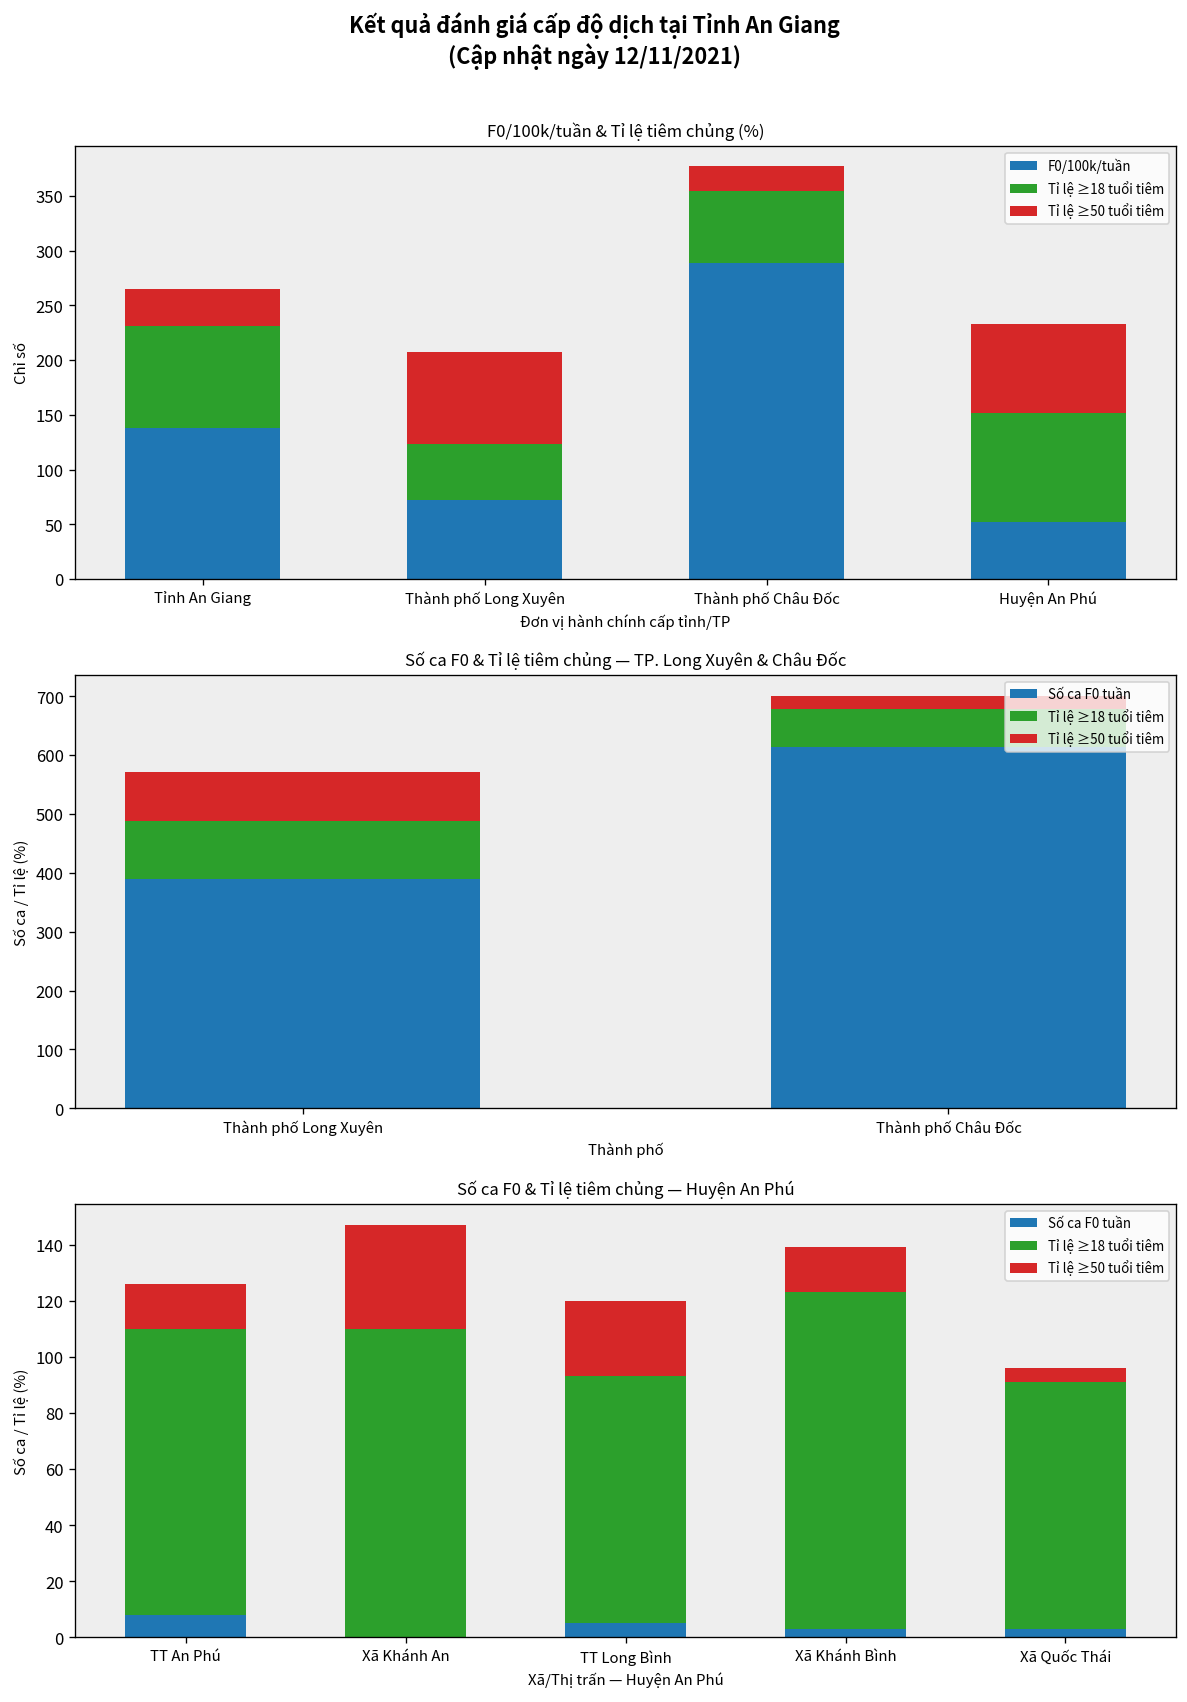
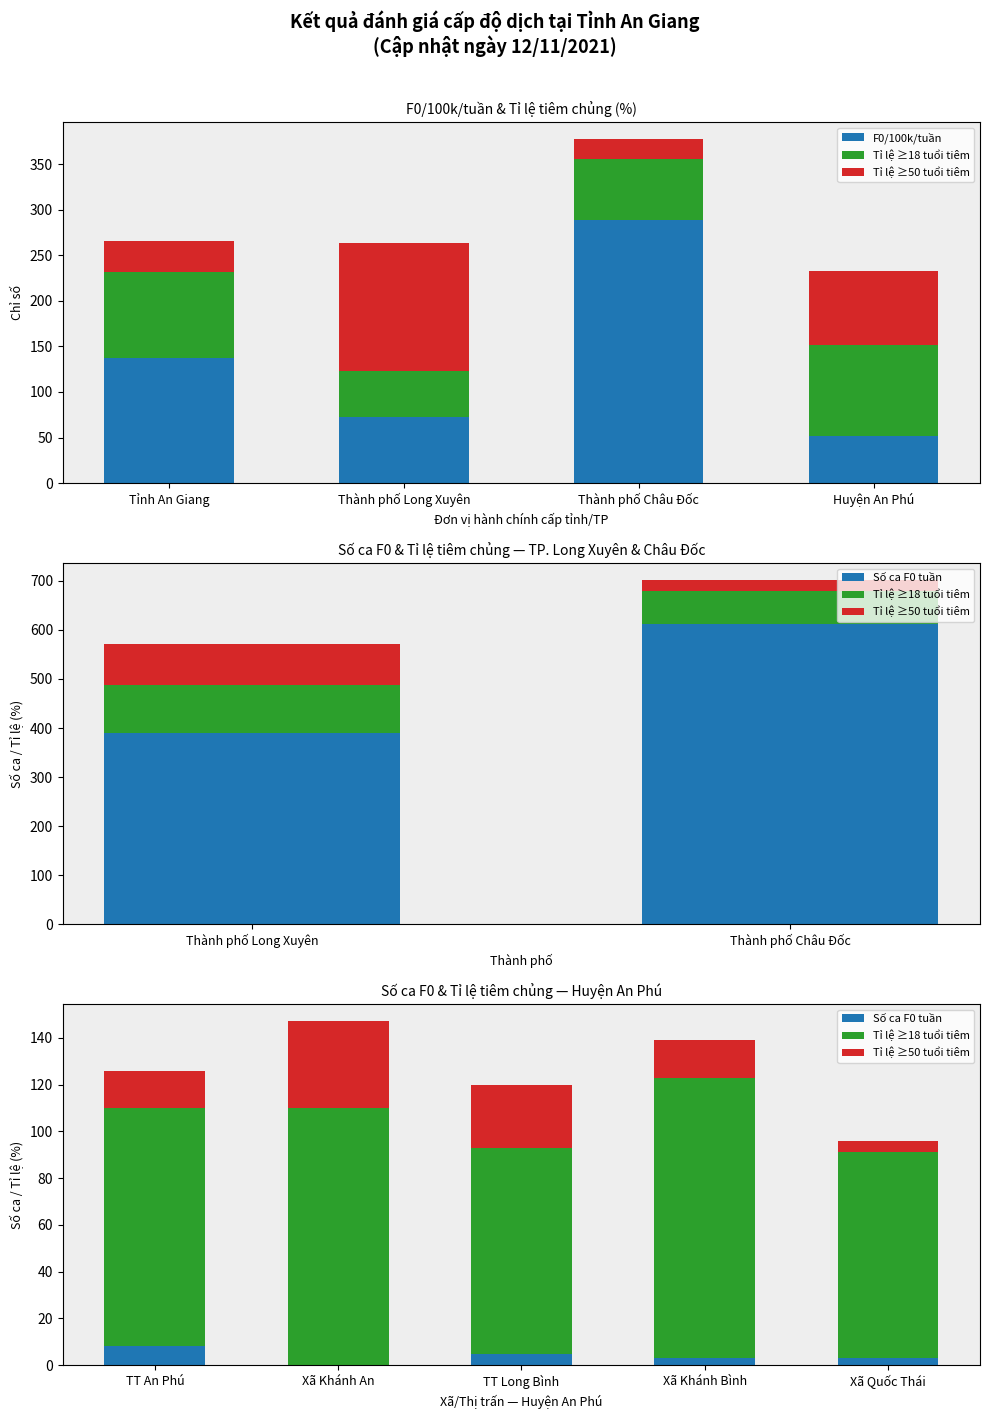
F0/100k/tuần & Tỉ lệ tiêm chủng (%), Tỉ lệ ≥50 tuổi tiêm, Thành phố Long Xuyên: 80 -> 140
